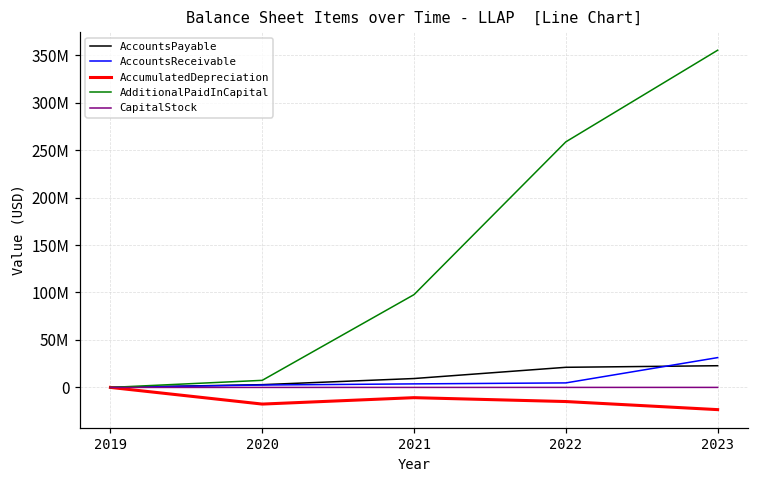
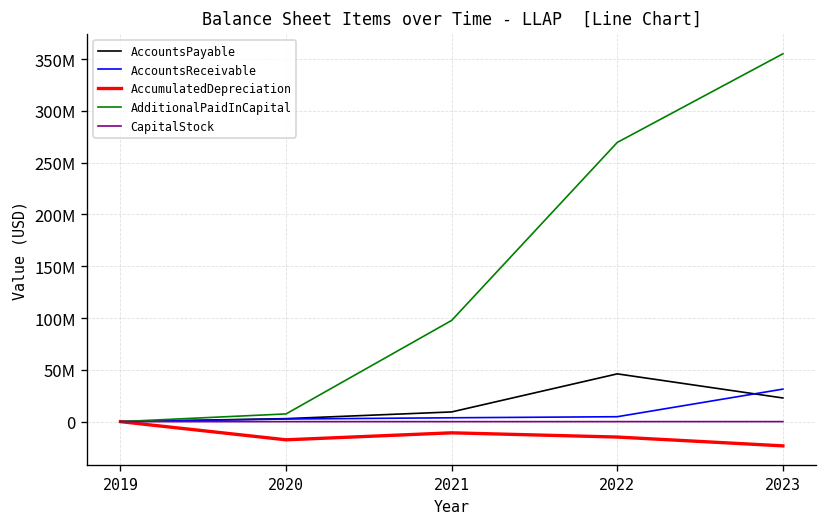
AccountsPayable, 2022: 20000000 -> 50000000
AdditionalPaidInCapital, 2022: 260000000 -> 270000000
